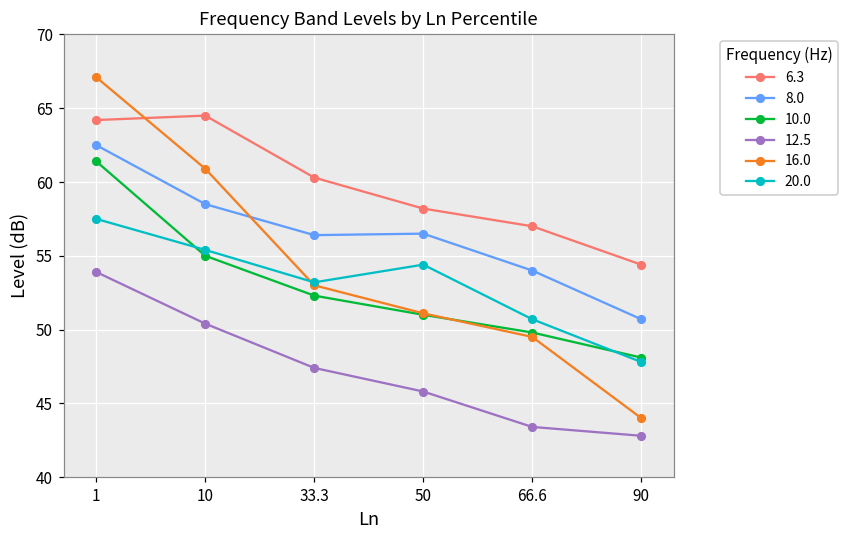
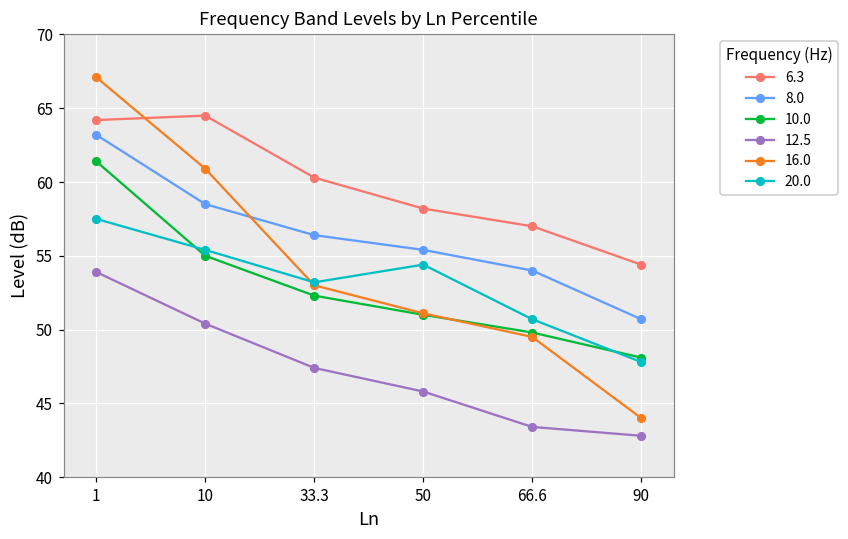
8.0, 1: 62.5 -> 63.2
8.0, 50: 56.5 -> 55.4
